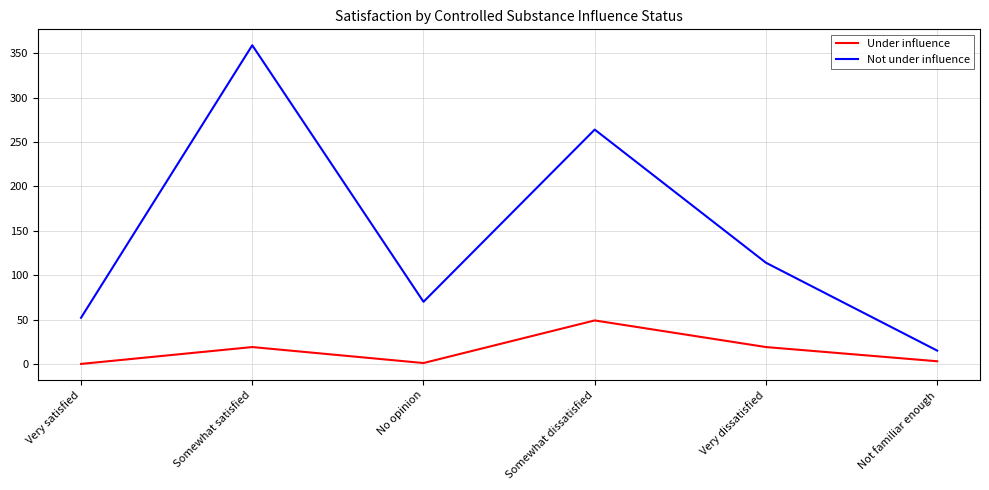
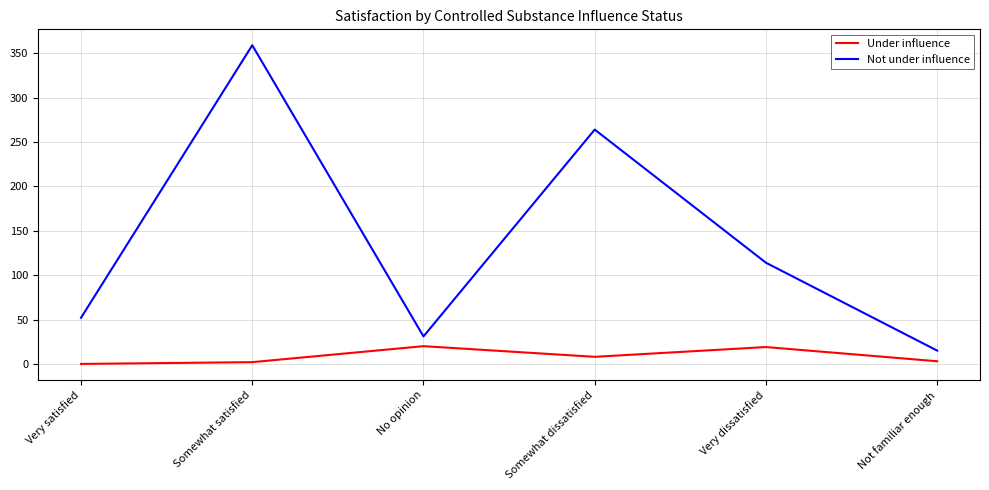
Under influence, Somewhat satisfied: 20 -> 0
Under influence, No opinion: 0 -> 20
Not under influence, No opinion: 70 -> 30
Under influence, Somewhat dissatisfied: 50 -> 10
